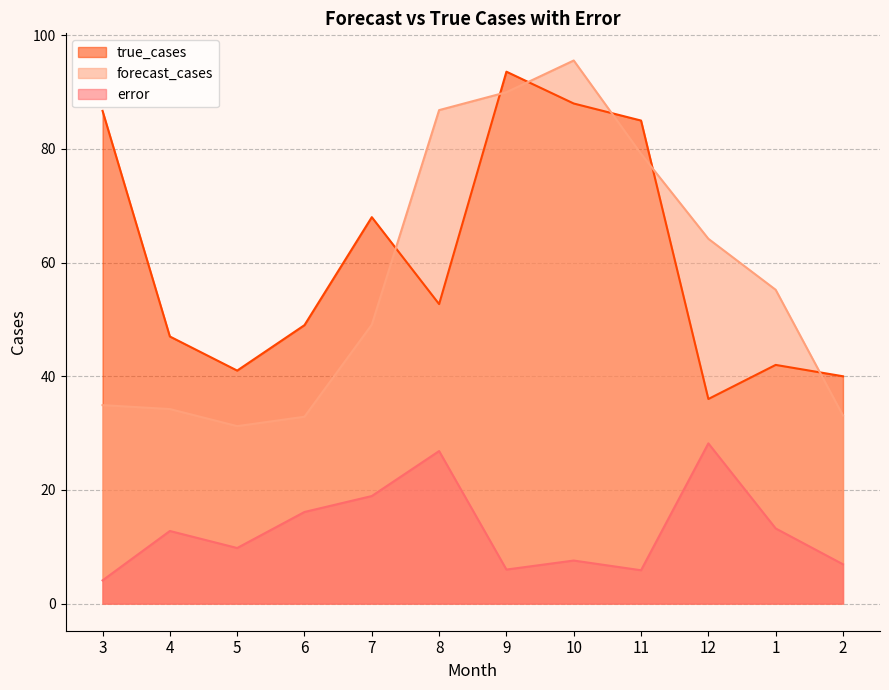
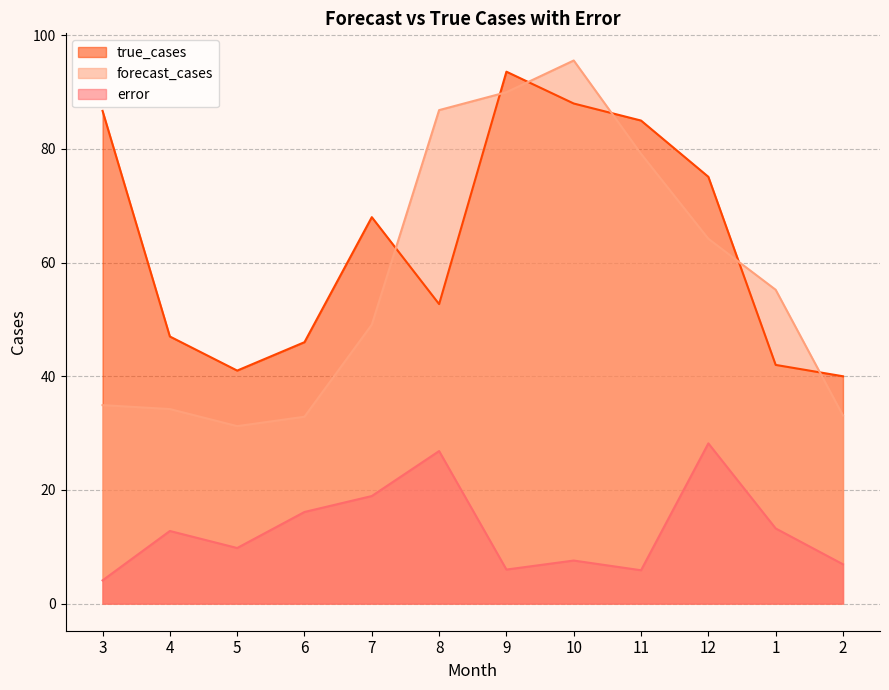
true_cases, 6: 49 -> 46
true_cases, 12: 36 -> 75
